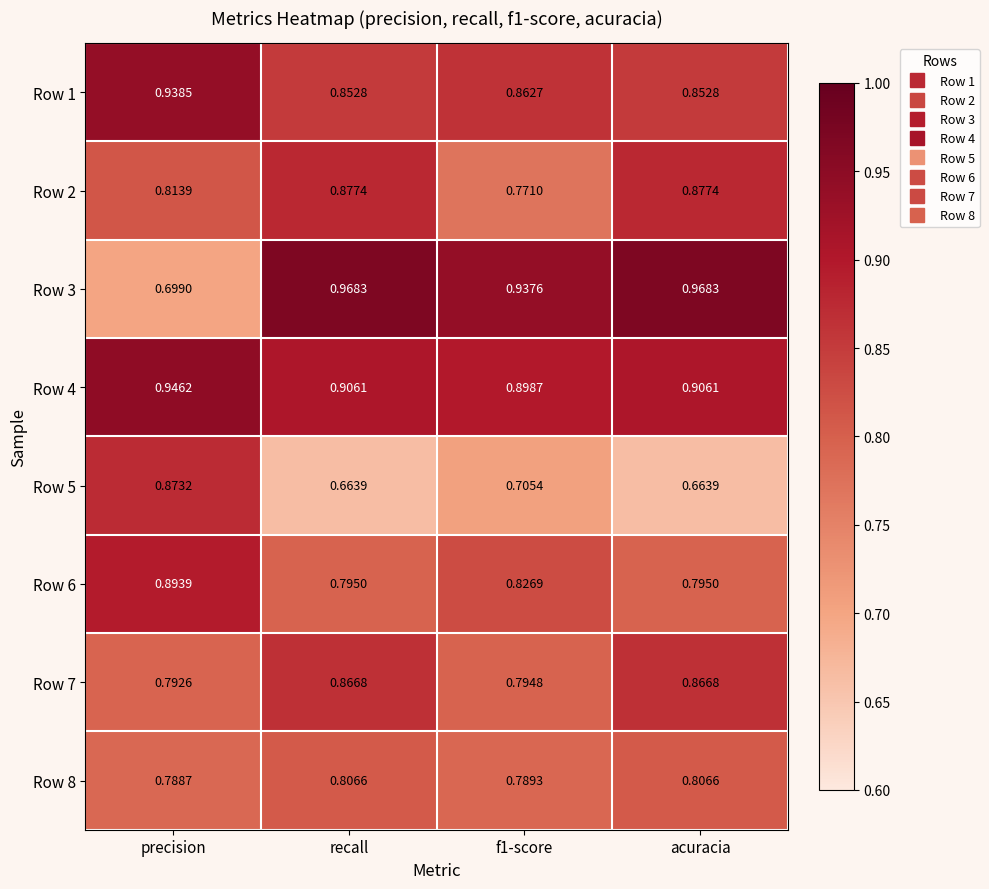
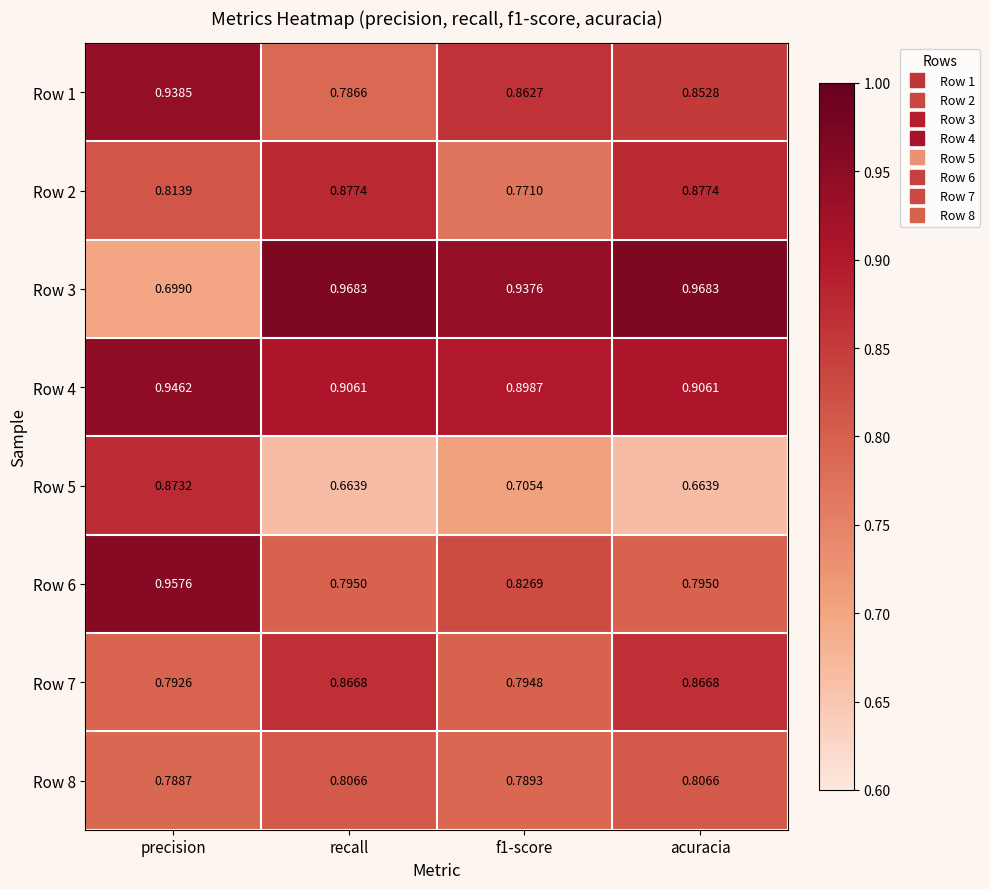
Row 1, recall: 0.8528 -> 0.7866
Row 6, precision: 0.8939 -> 0.9576
